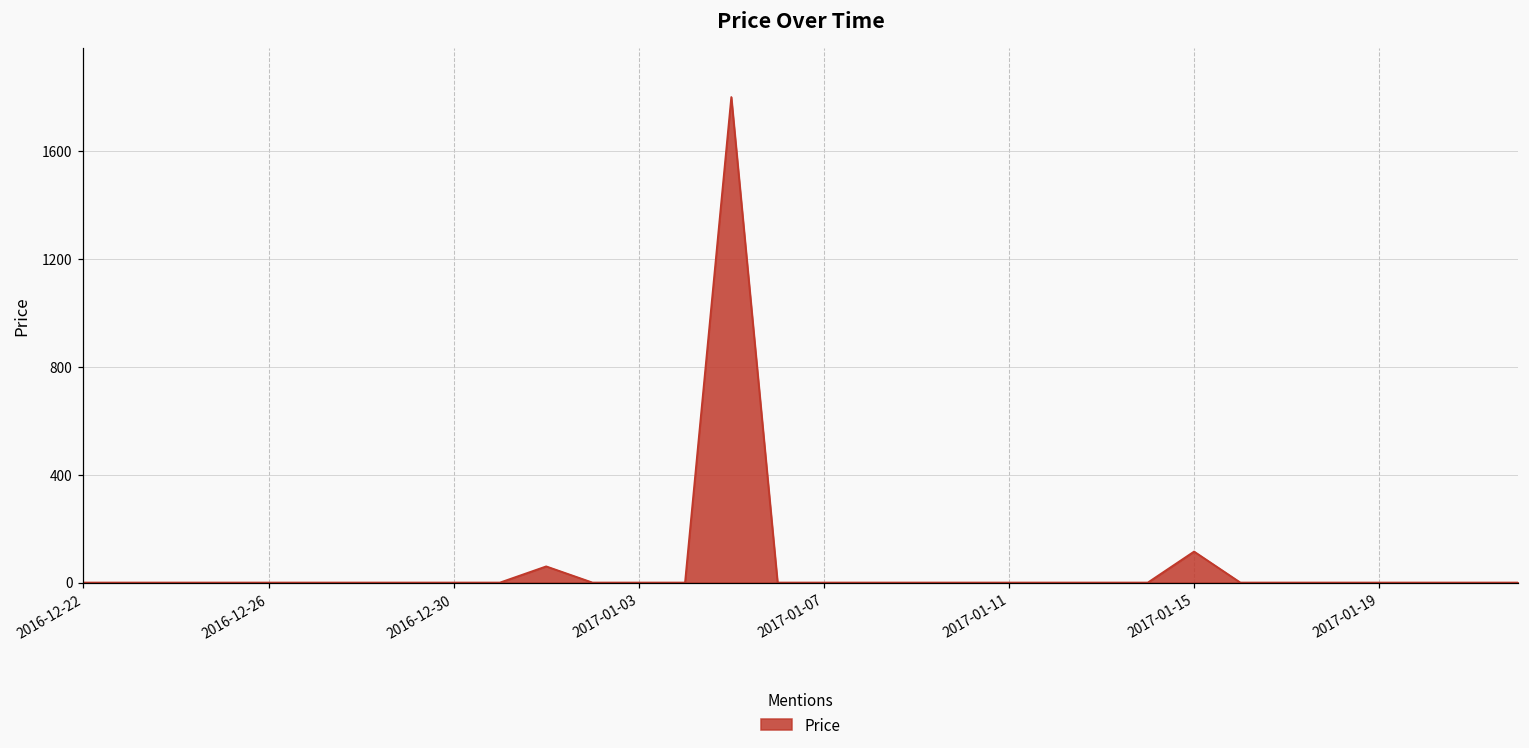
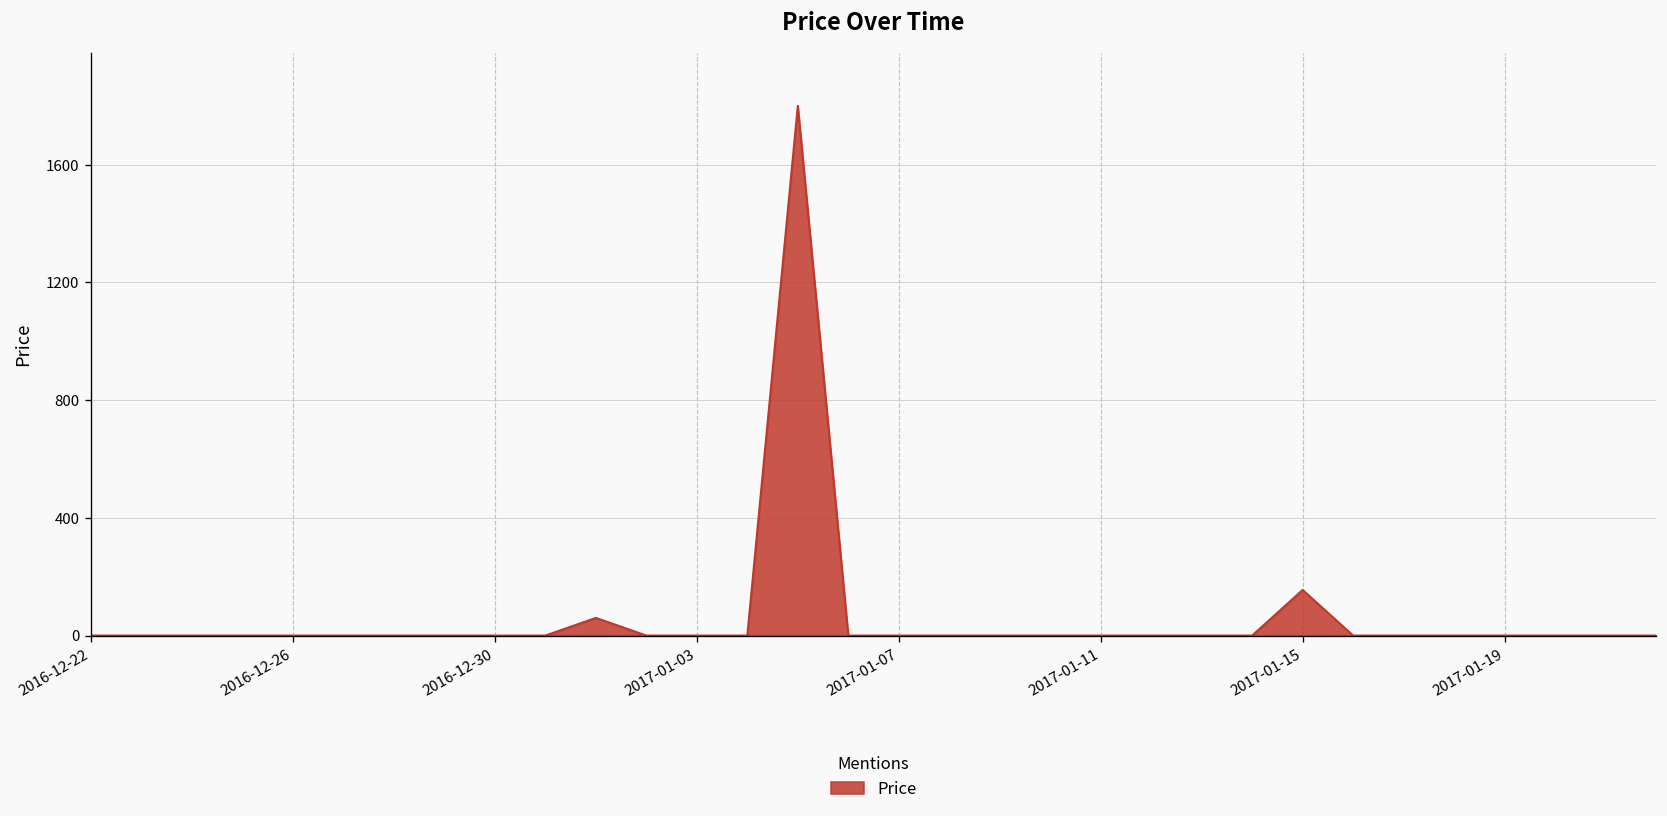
2017-01-15: 120 -> 160
